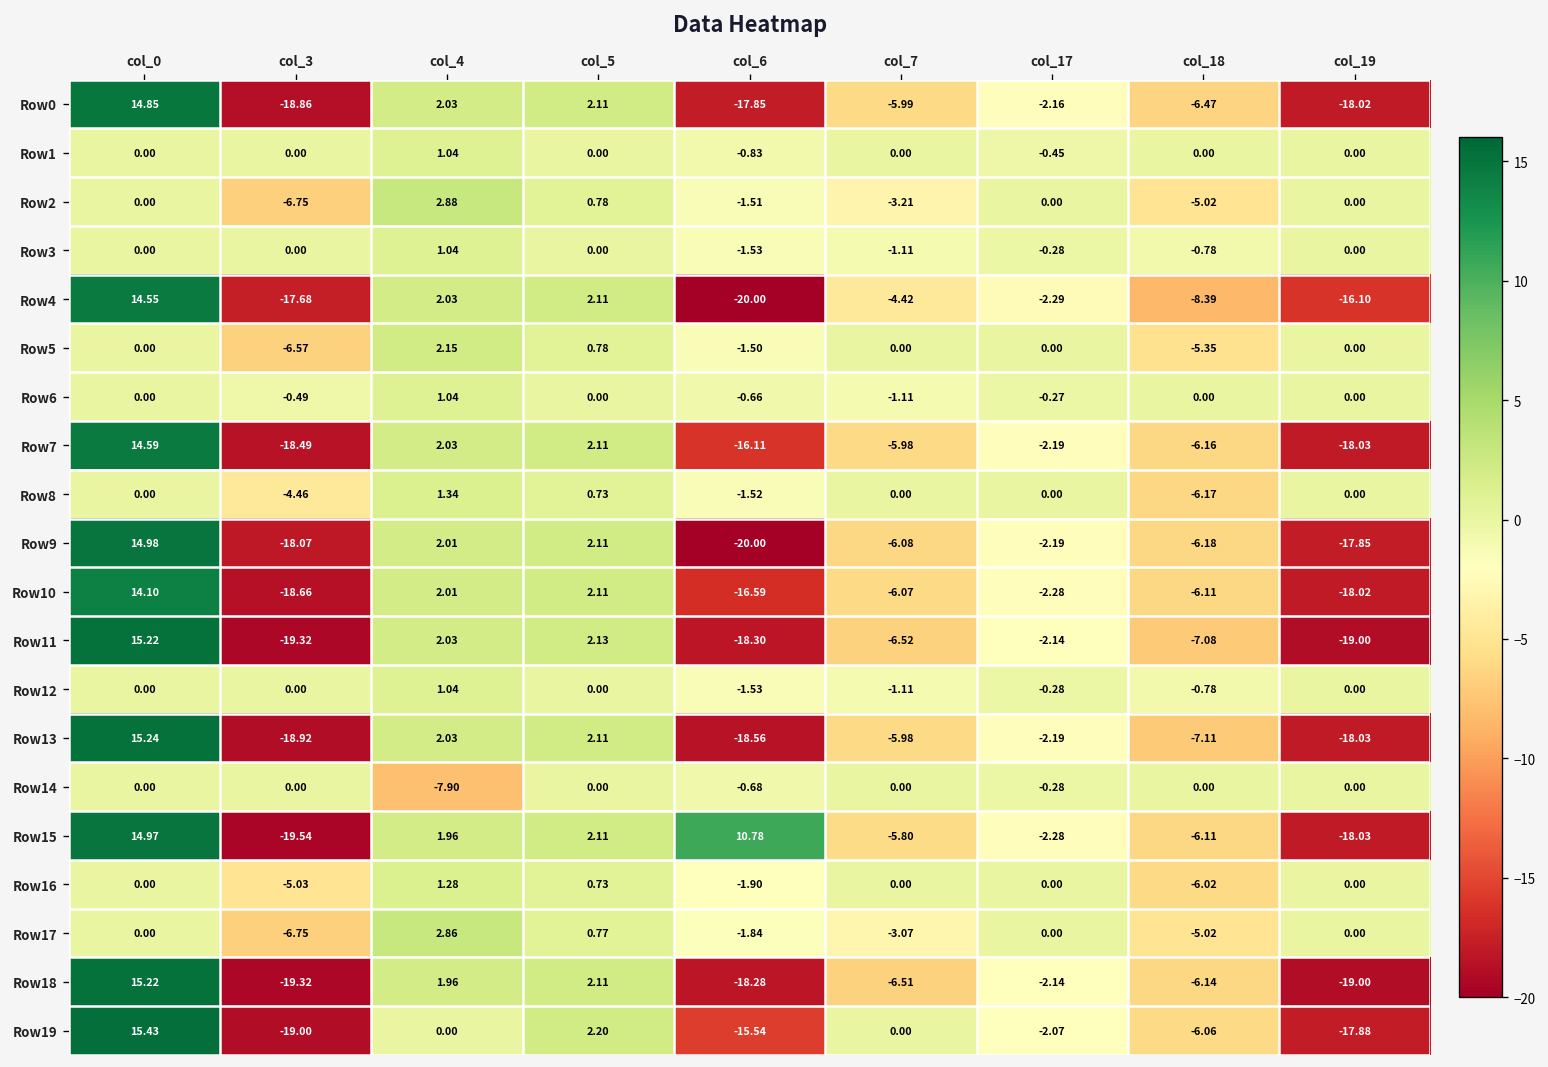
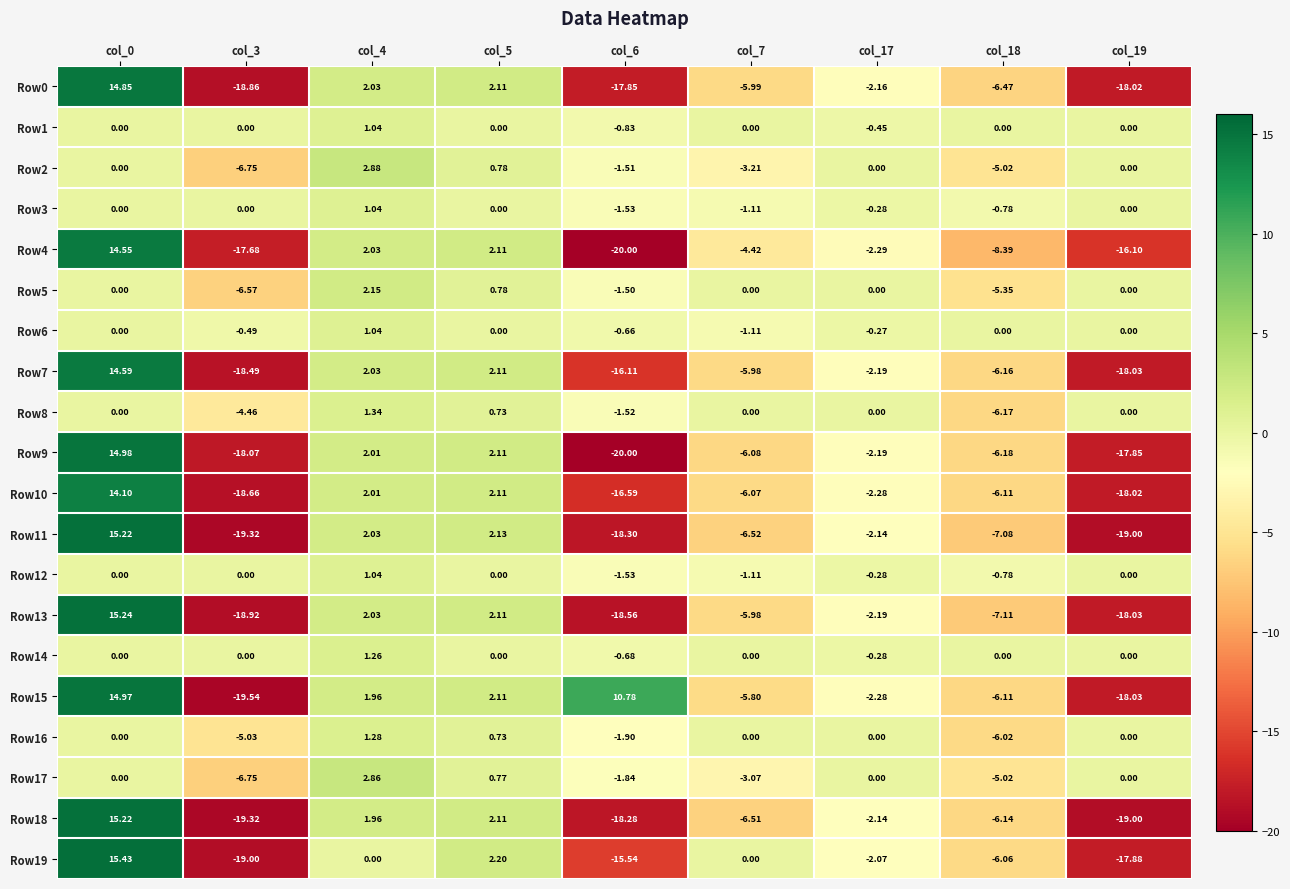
Row14, col_4: -7.90 -> 1.26
